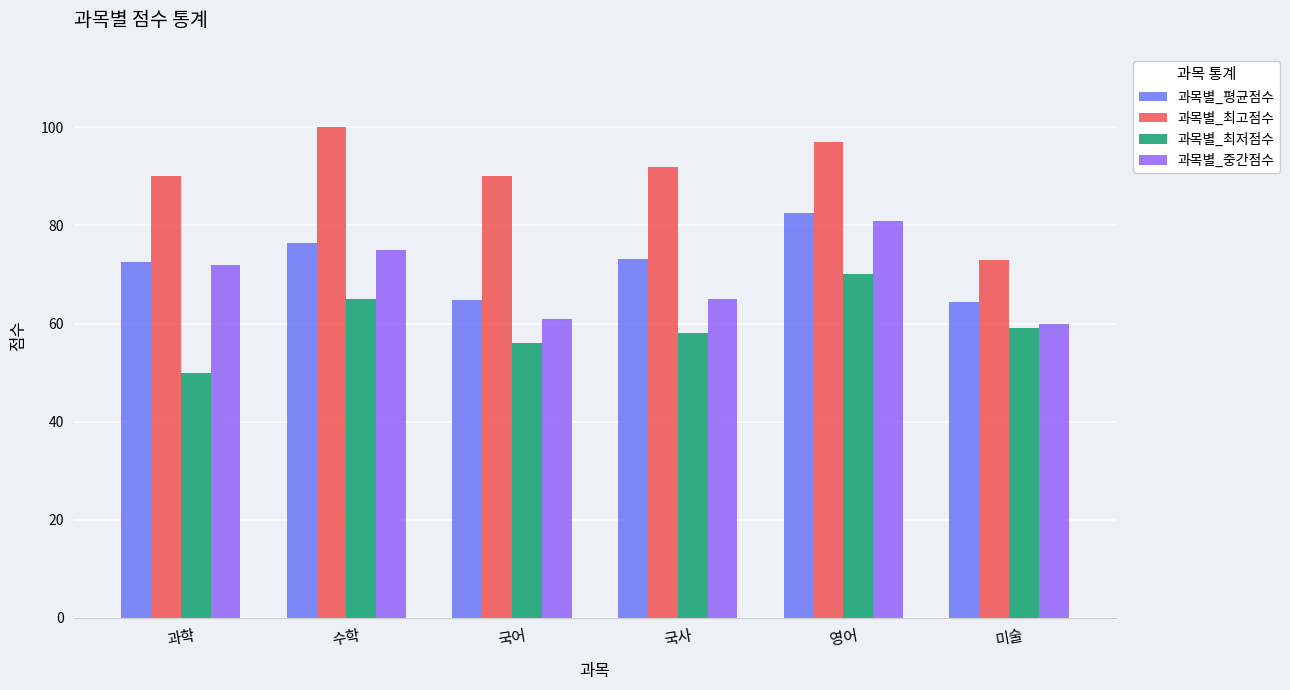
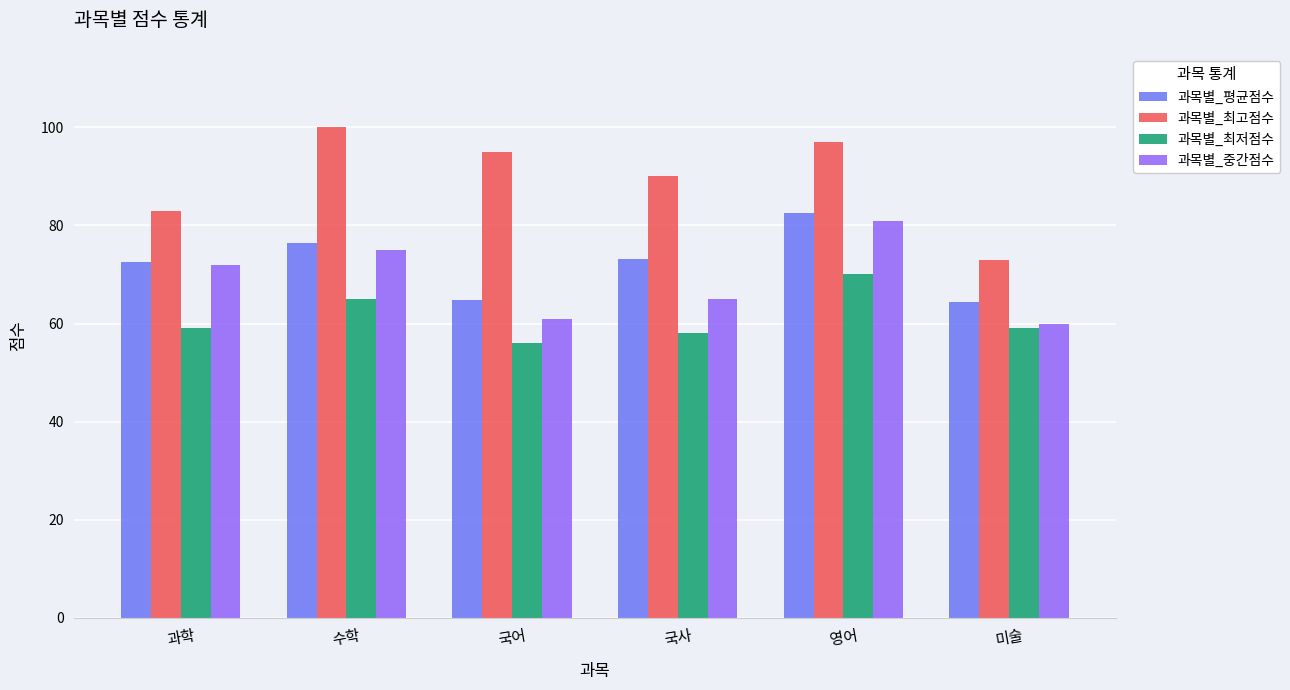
과목별_최고점수, 과학: 90 -> 83
과목별_최저점수, 과학: 50 -> 59
과목별_최고점수, 국어: 90 -> 95
과목별_최고점수, 국사: 92 -> 90
